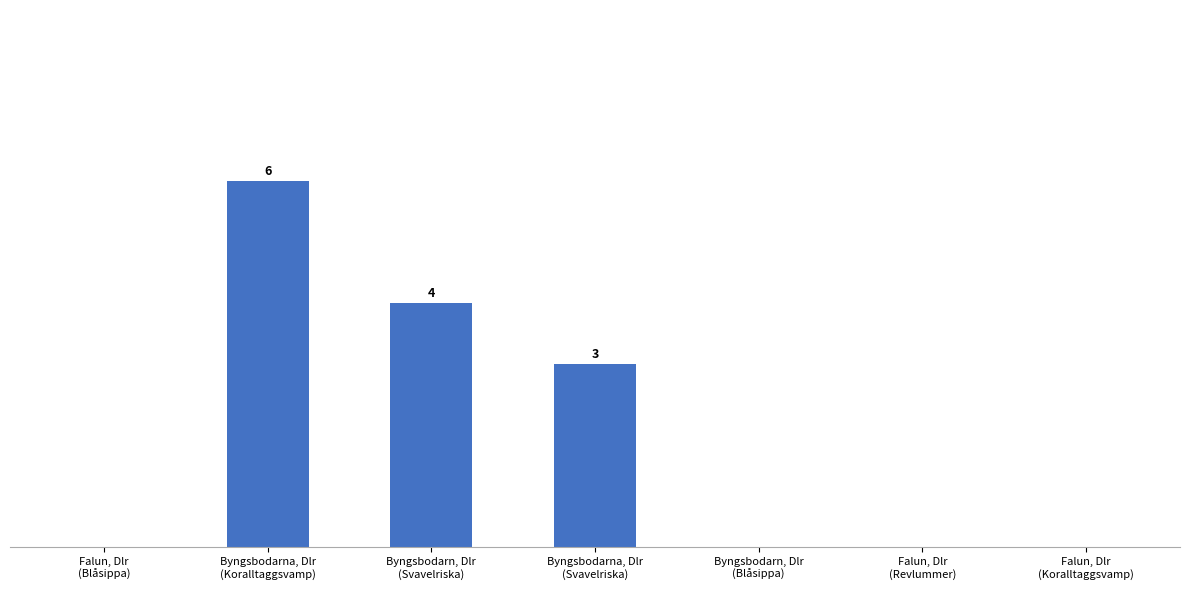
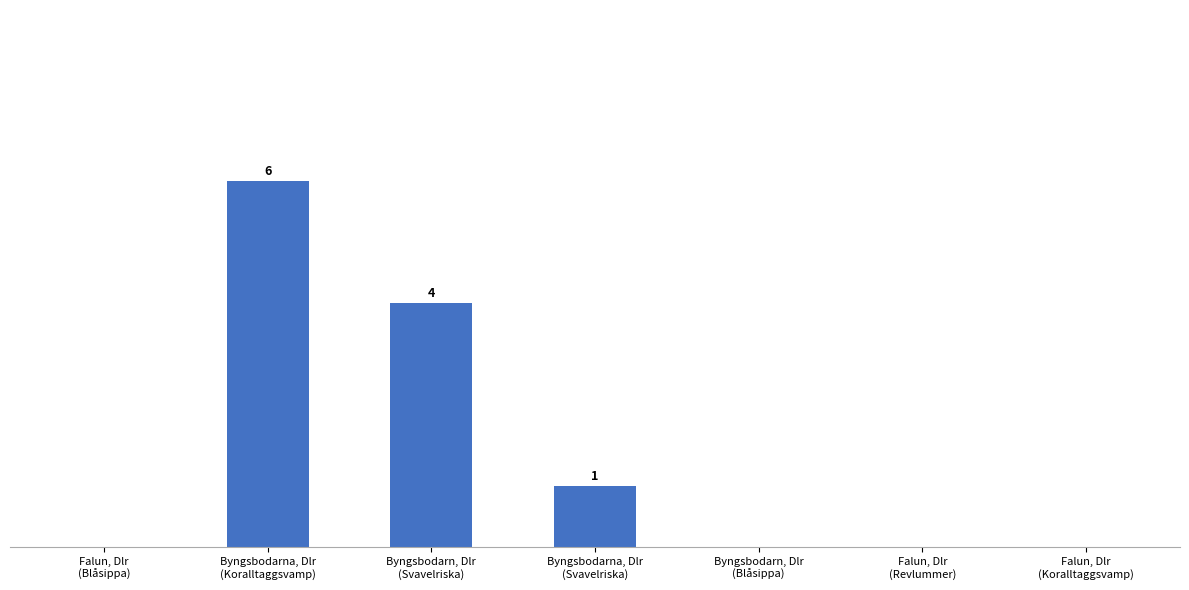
Byngsbodarna, Dlr (Svavelriska): 3 -> 1
